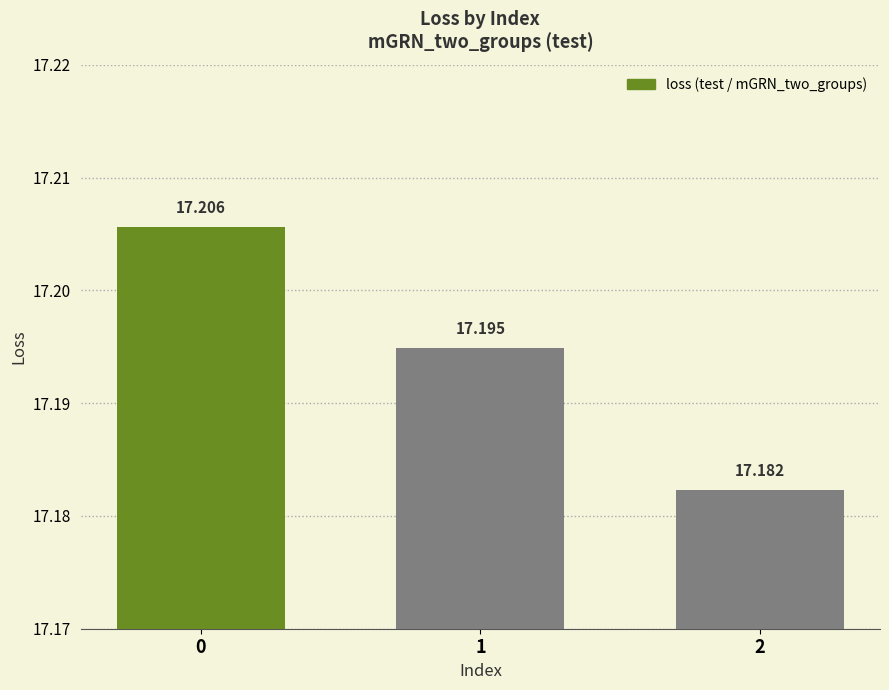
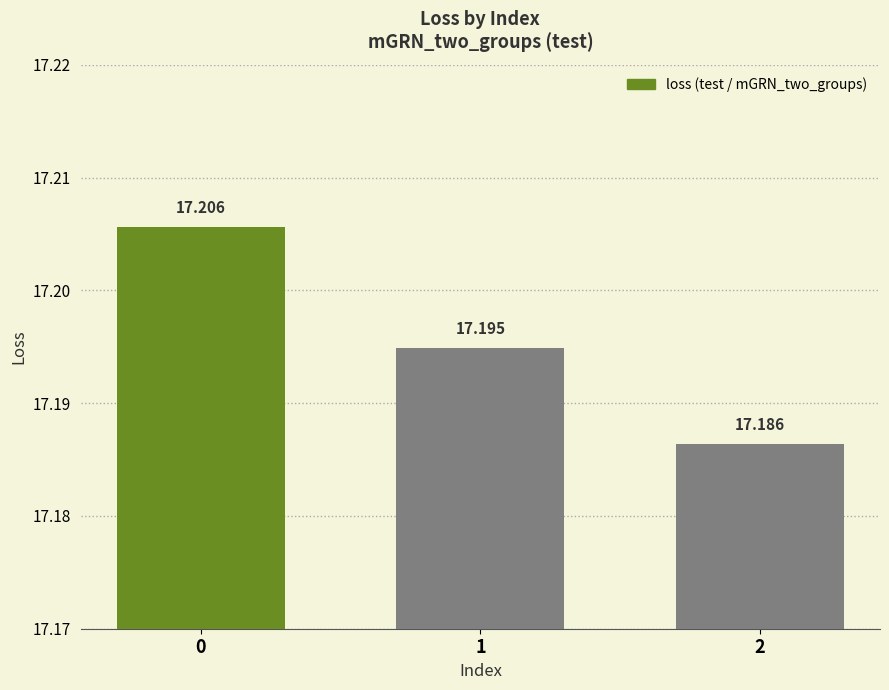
2: 17.182 -> 17.186
